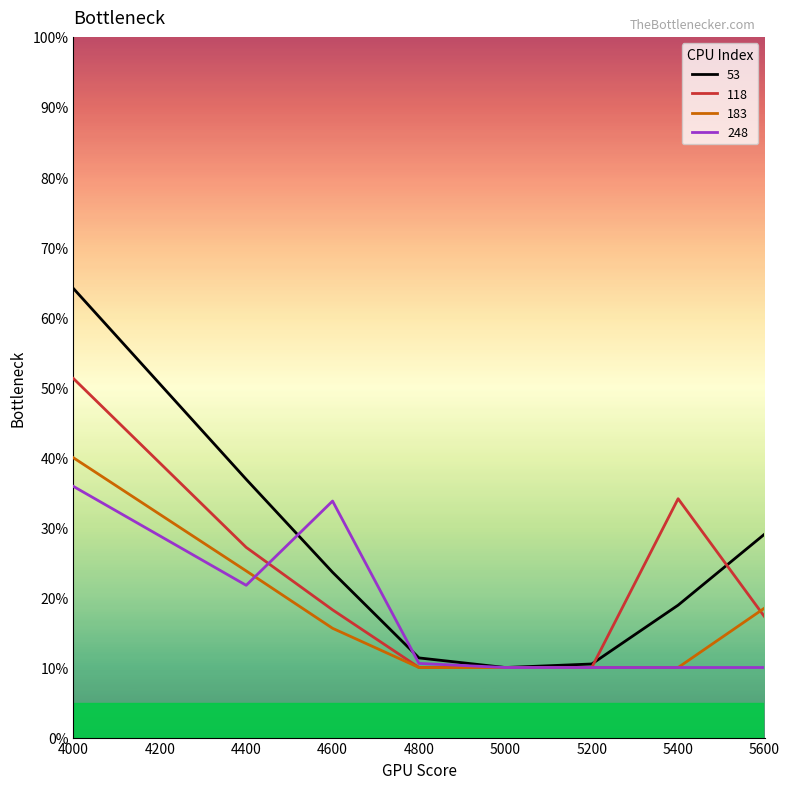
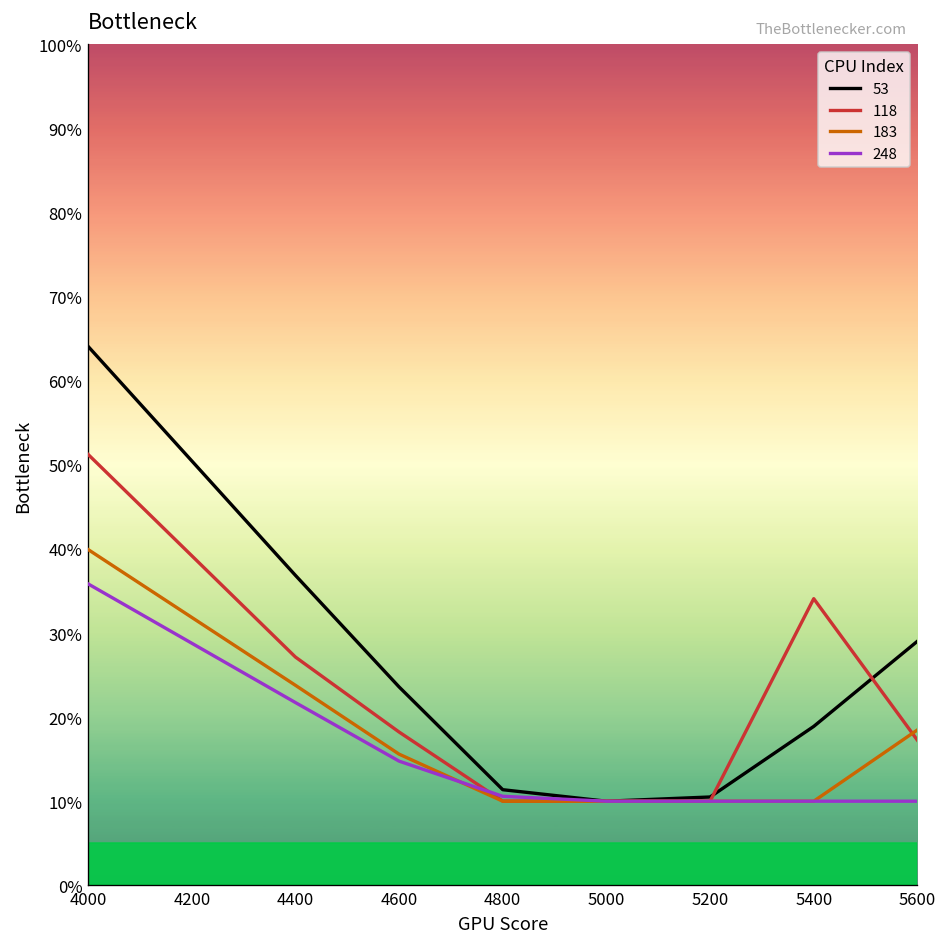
248, 4600: 34% -> 15%
